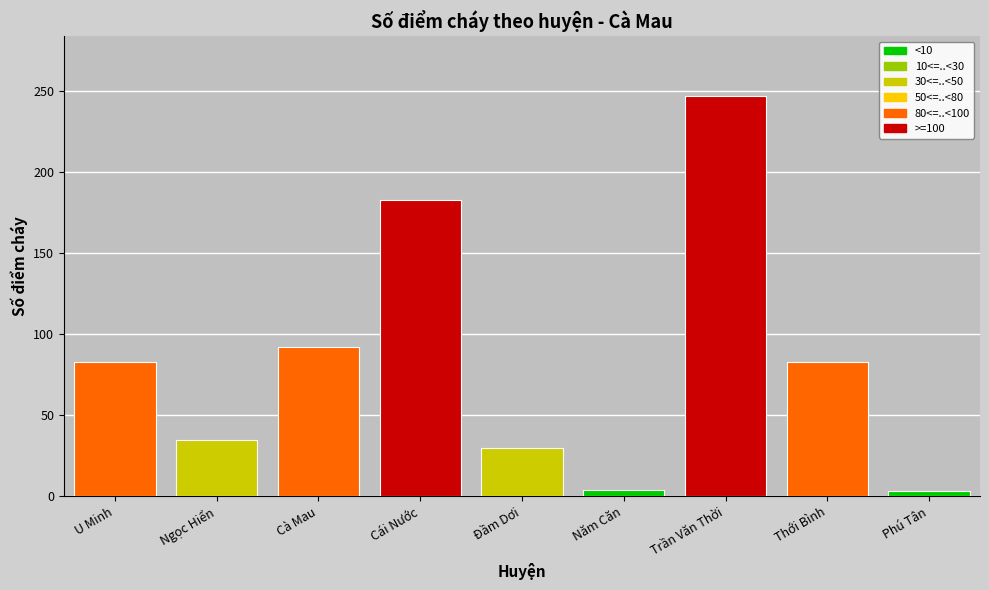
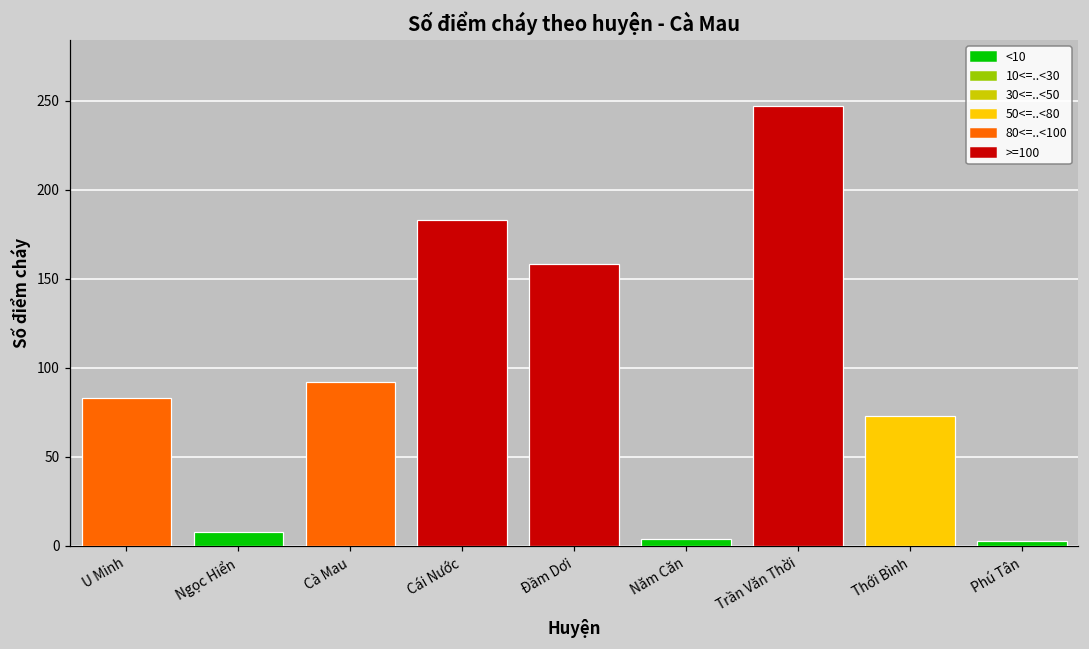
Ngọc Hiển: 35 -> 8
Đầm Dơi: 30 -> 158
Thới Bình: 83 -> 73
